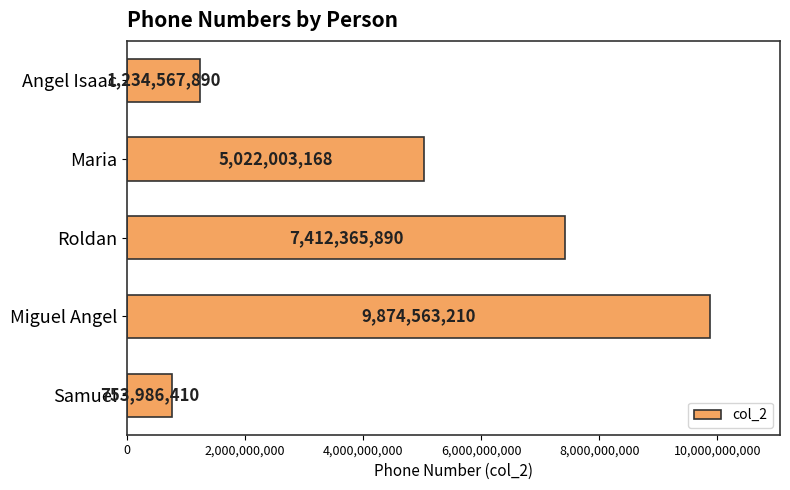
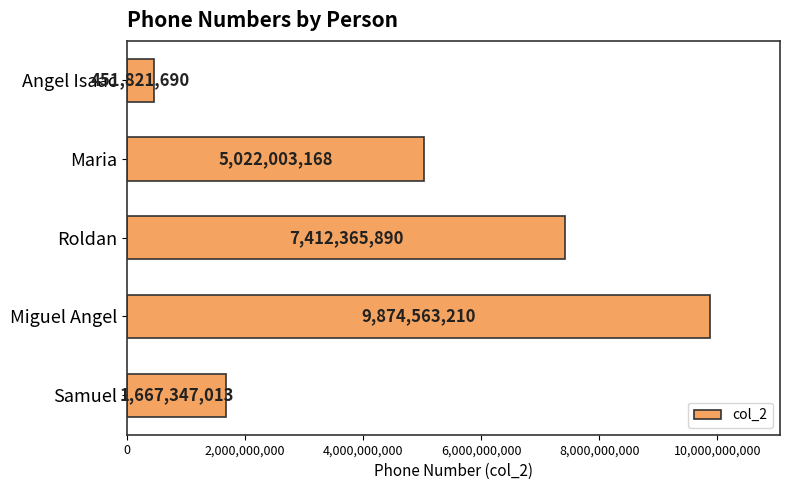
Angel Isaac: 1,234,567,890 -> 451,821,690
Samuel: 753,986,410 -> 1,667,347,013
